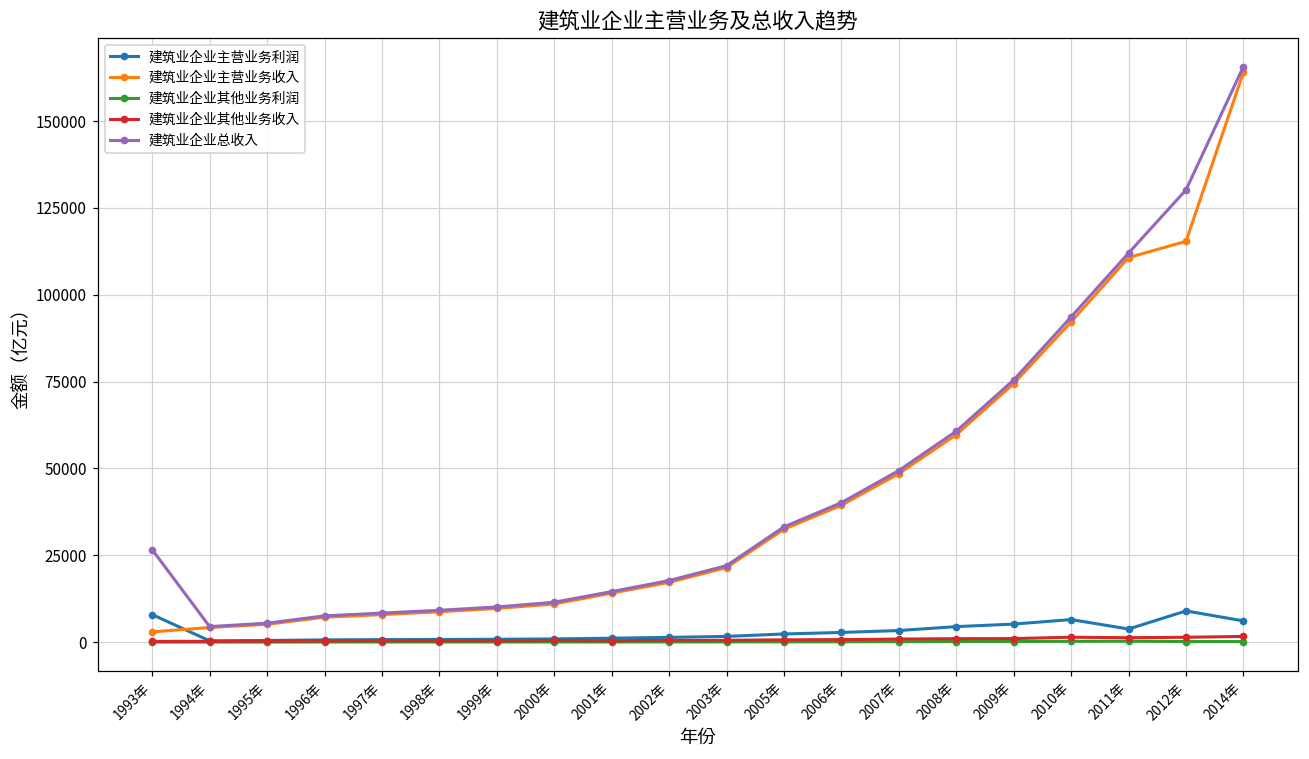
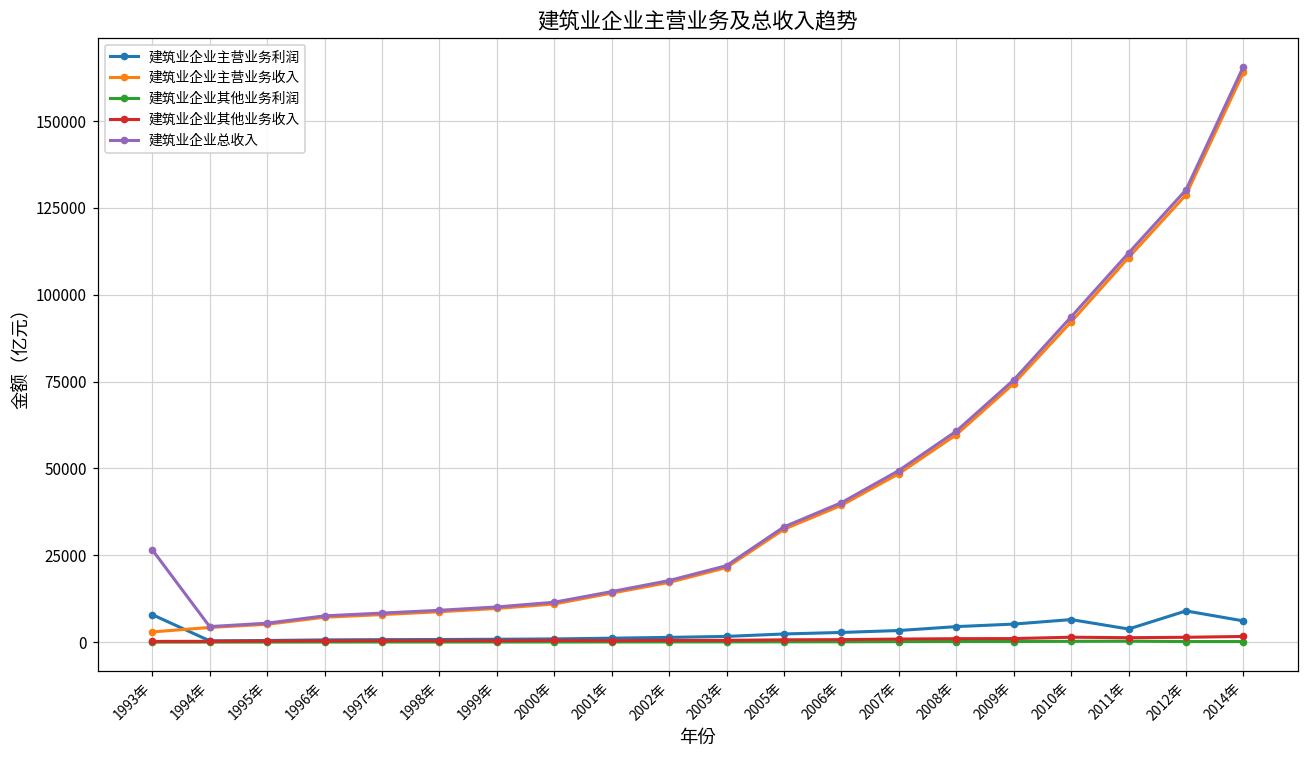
建筑业企业主营业务收入, 2012年: 115000 -> 129000
